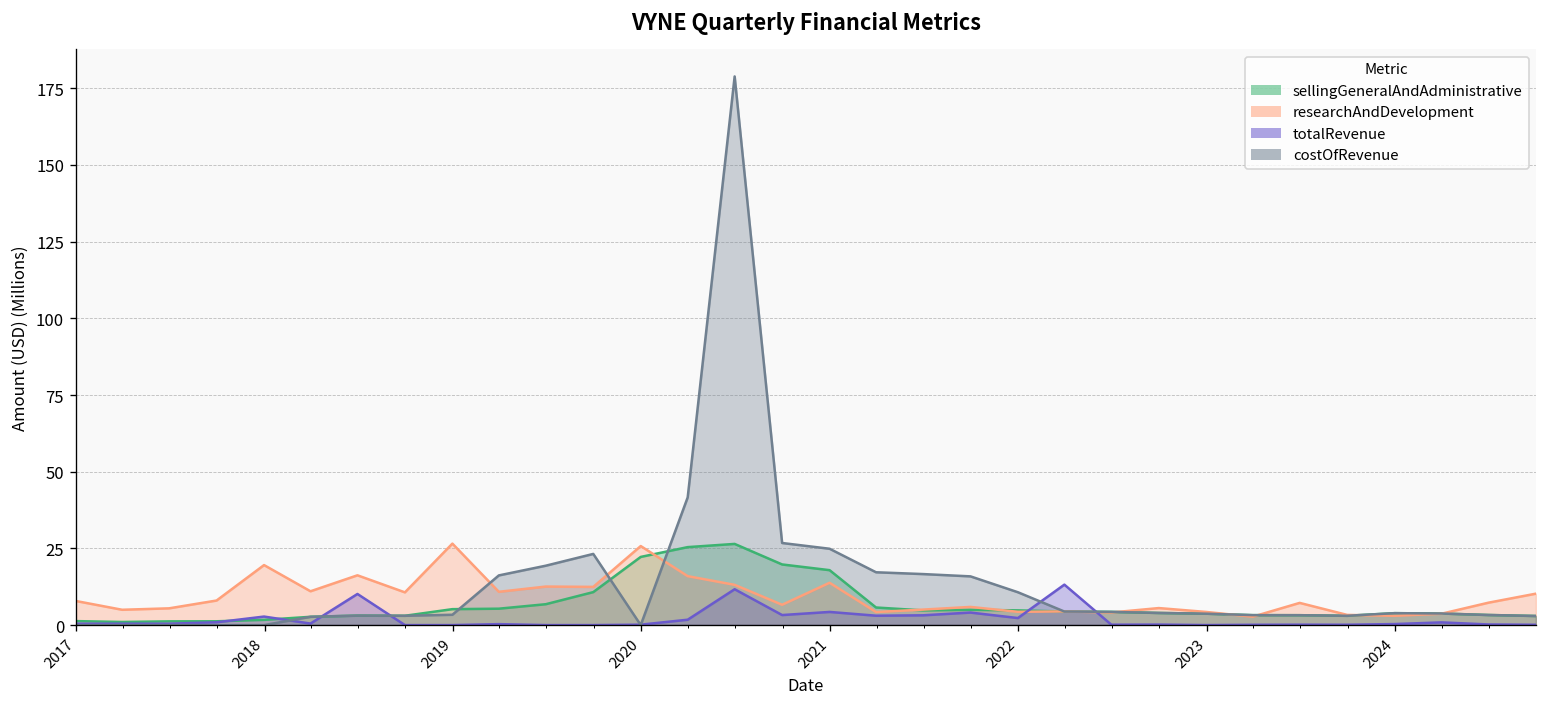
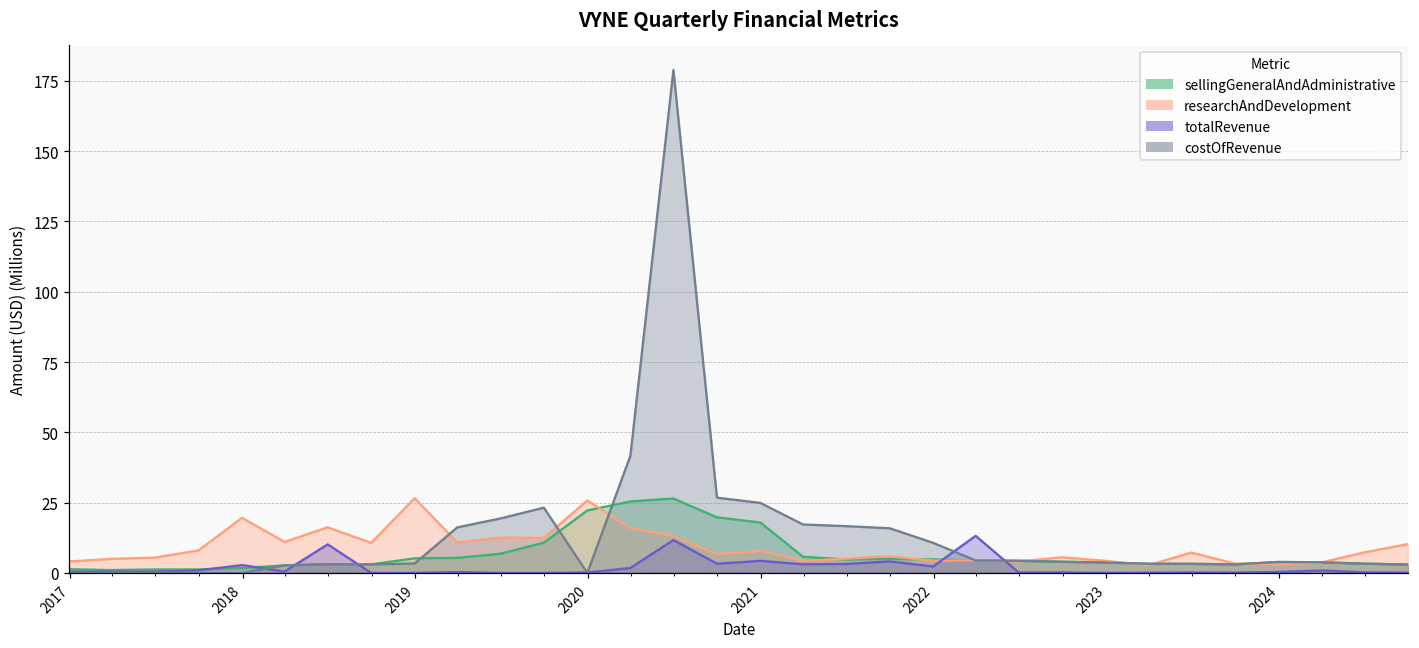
researchAndDevelopment, 2017: 8 -> 4
researchAndDevelopment, 2021: 14 -> 8
